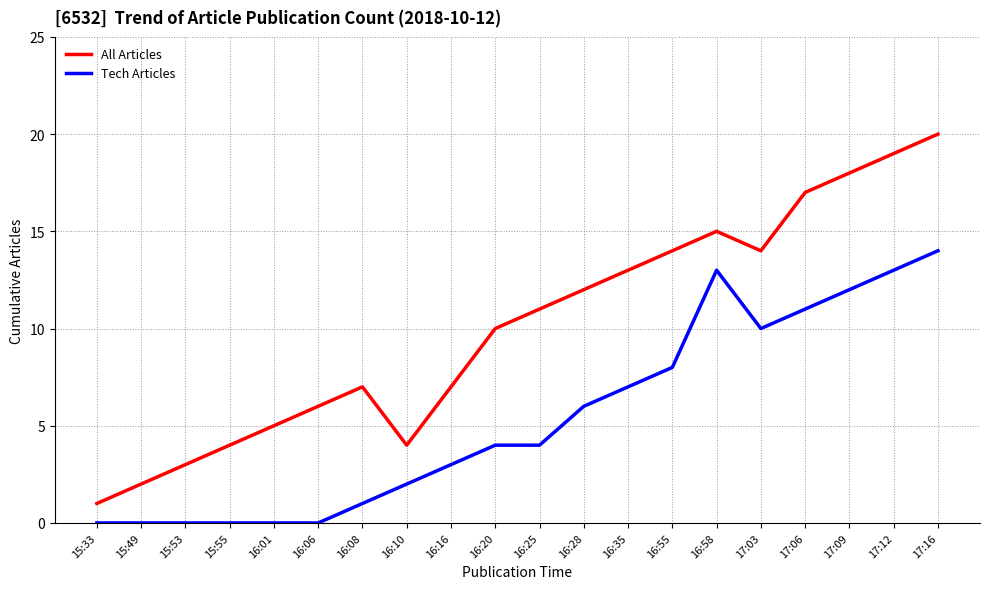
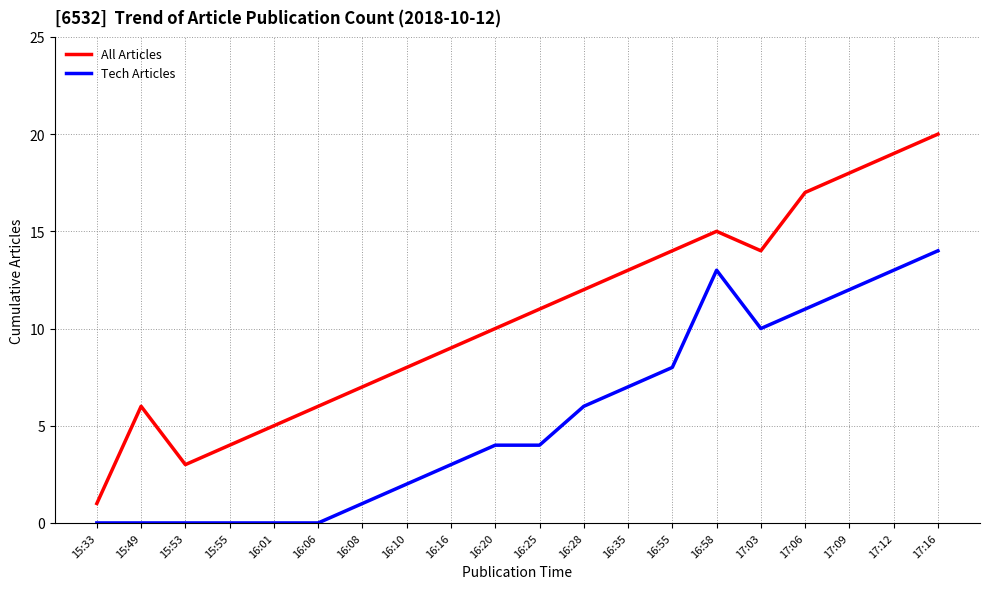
All Articles, 15:49: 2 -> 6
All Articles, 16:10: 4 -> 8
All Articles, 16:16: 7 -> 9
